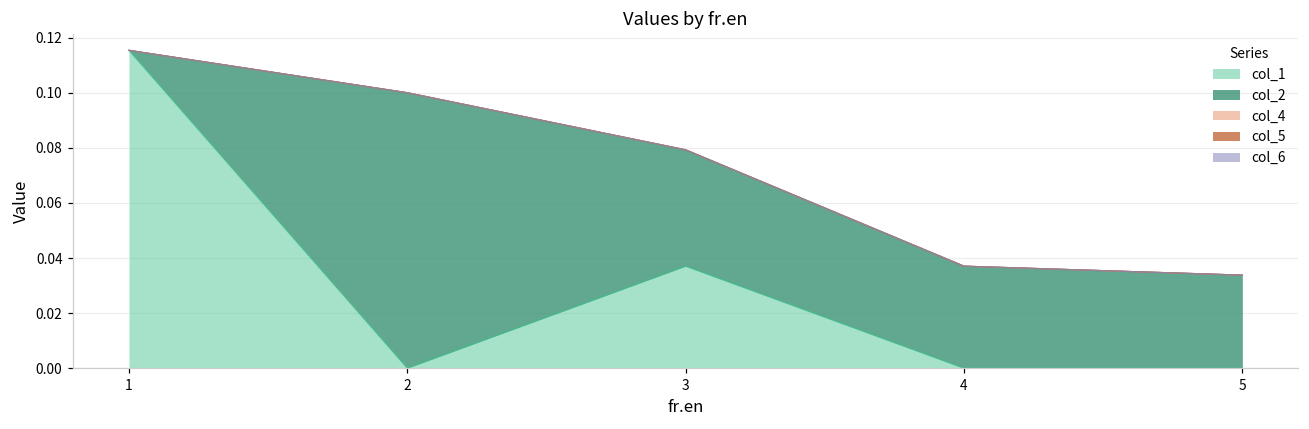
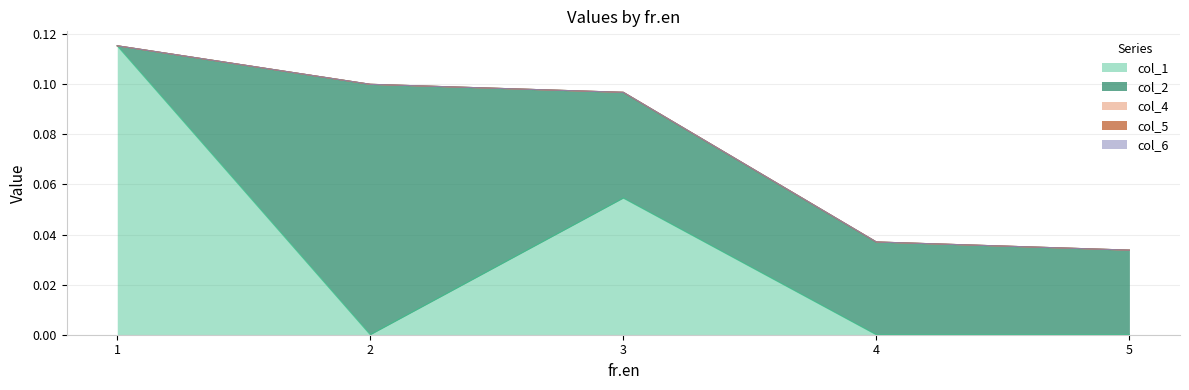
col_1, 3: 0.037 -> 0.055
